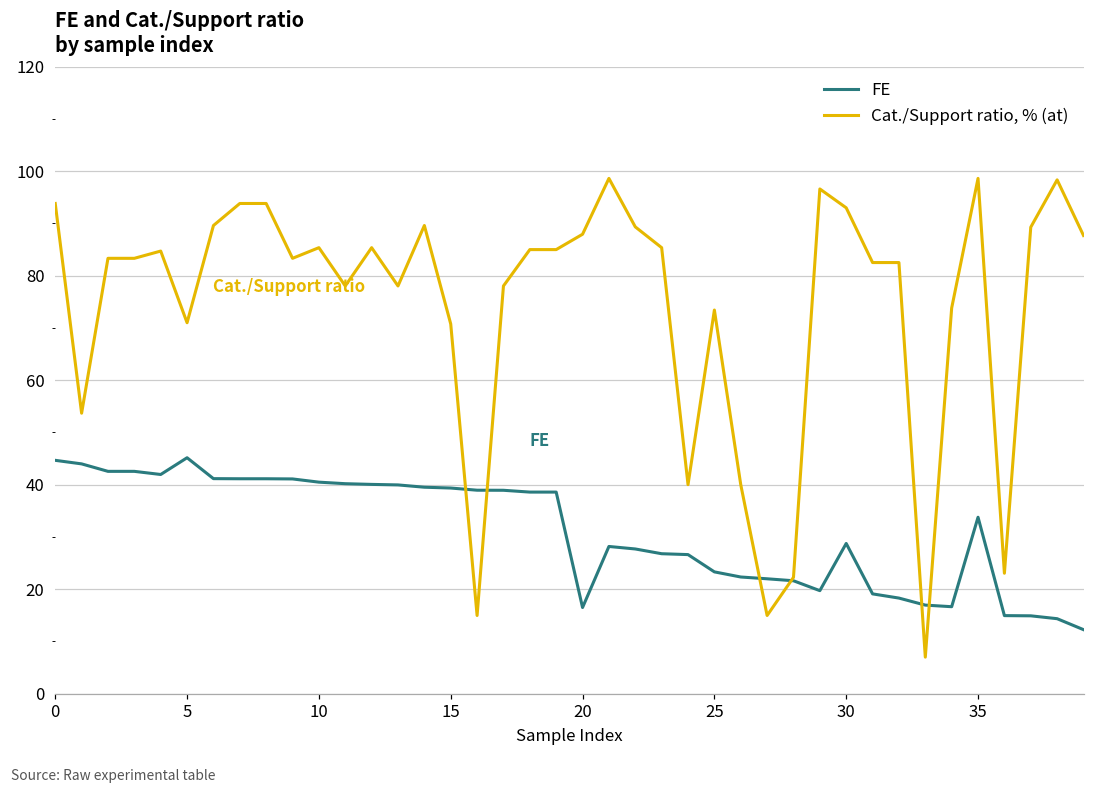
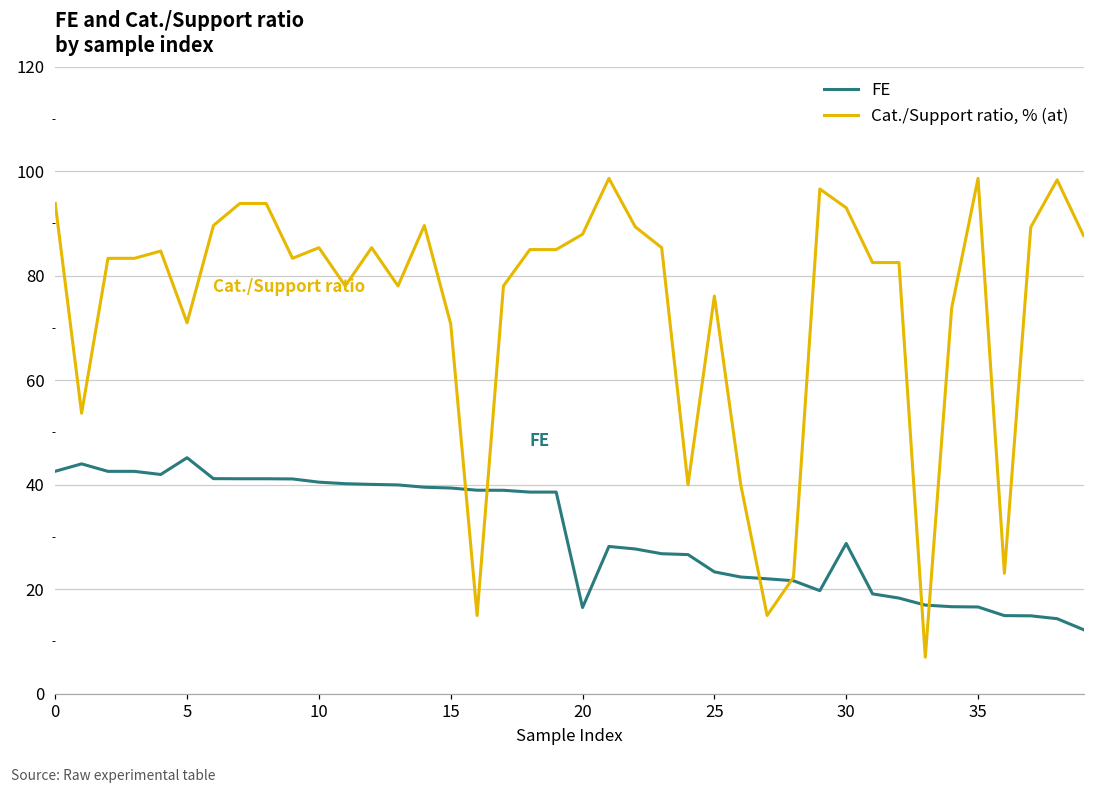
FE, 0: 45 -> 43
Cat./Support ratio, % (at), 25: 73 -> 76
FE, 35: 34 -> 17
